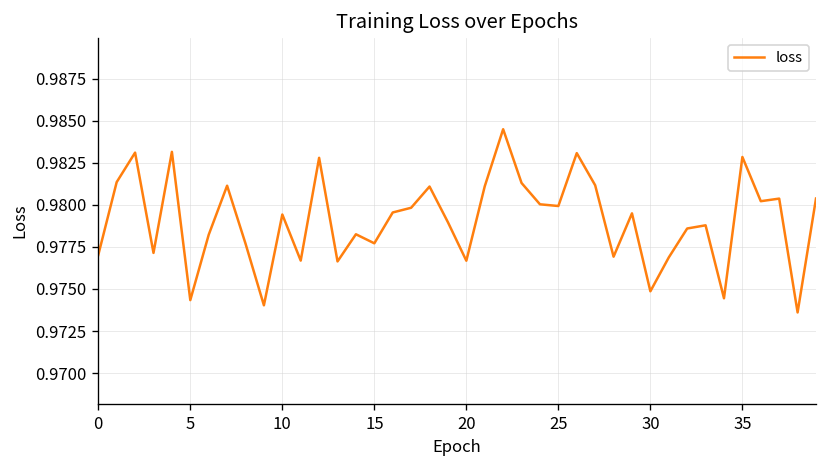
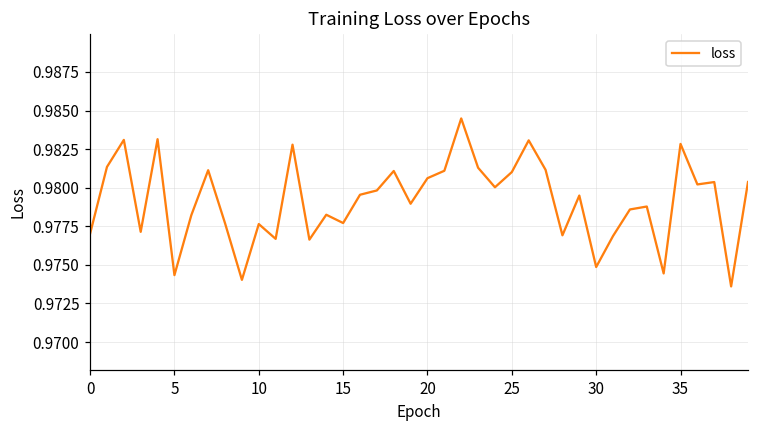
10: 0.9794 -> 0.9776
20: 0.9767 -> 0.9806
25: 0.9799 -> 0.9810
